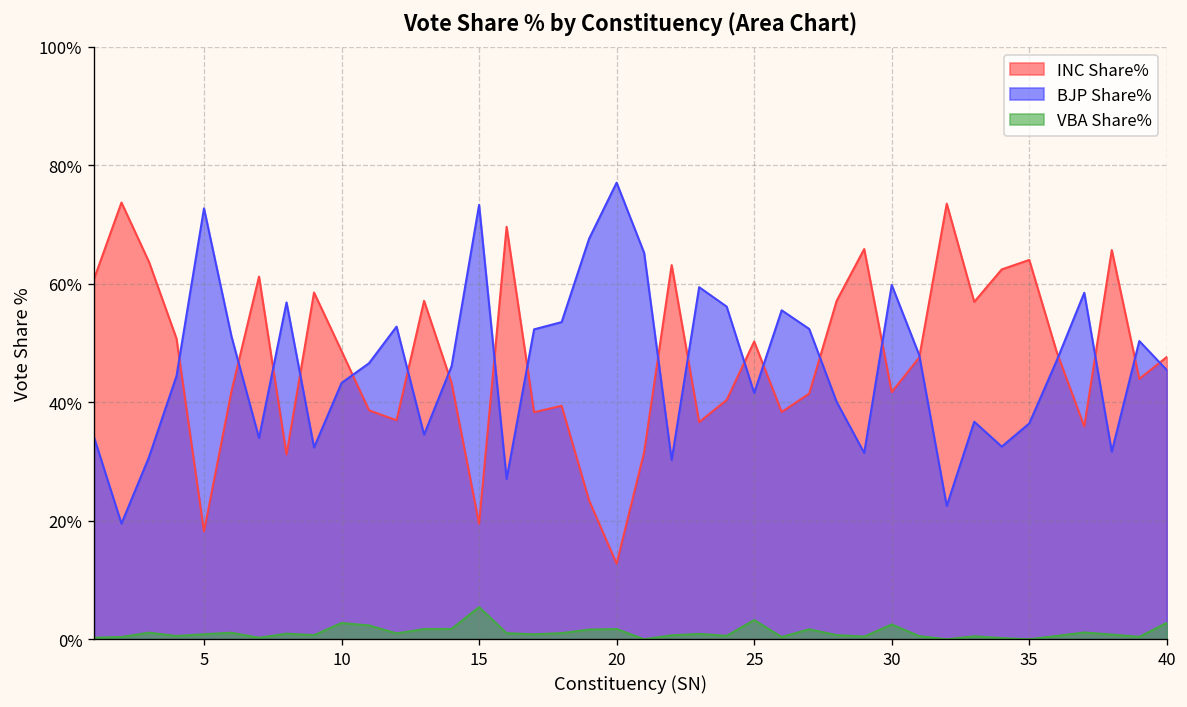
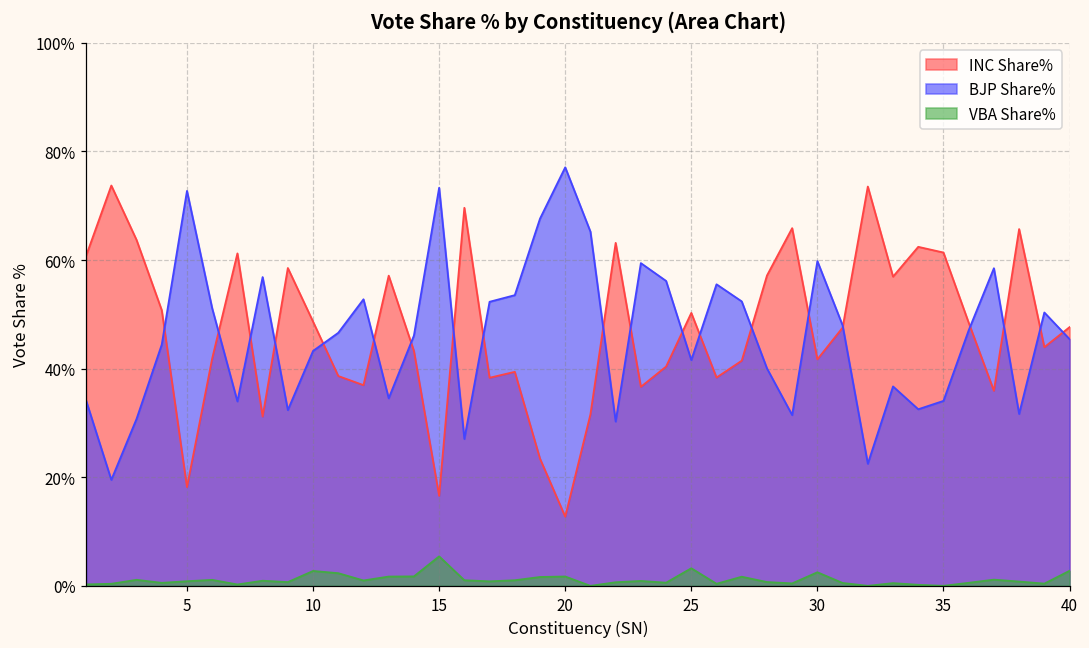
INC Share%, 15: 19% -> 17%
INC Share%, 35: 64% -> 61%
BJP Share%, 35: 36% -> 34%
